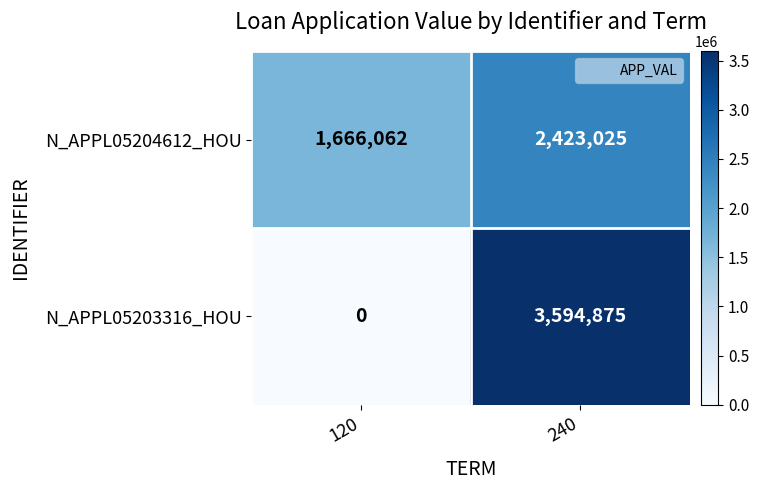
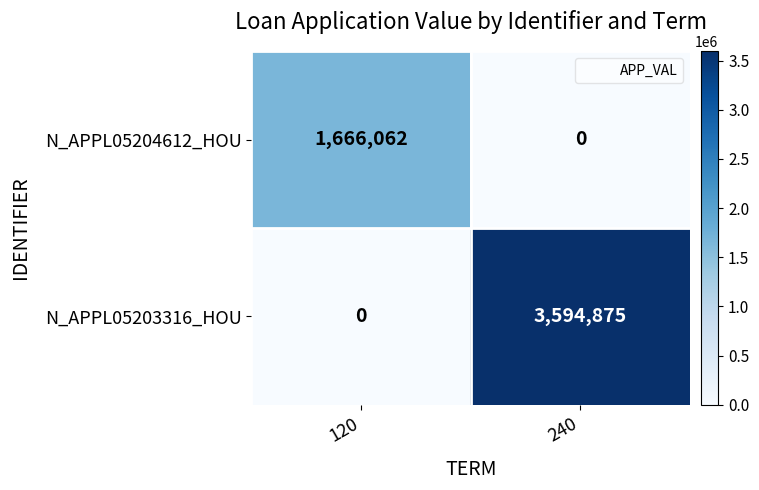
N_APPL05204612_HOU, 240: 2,423,025 -> 0
